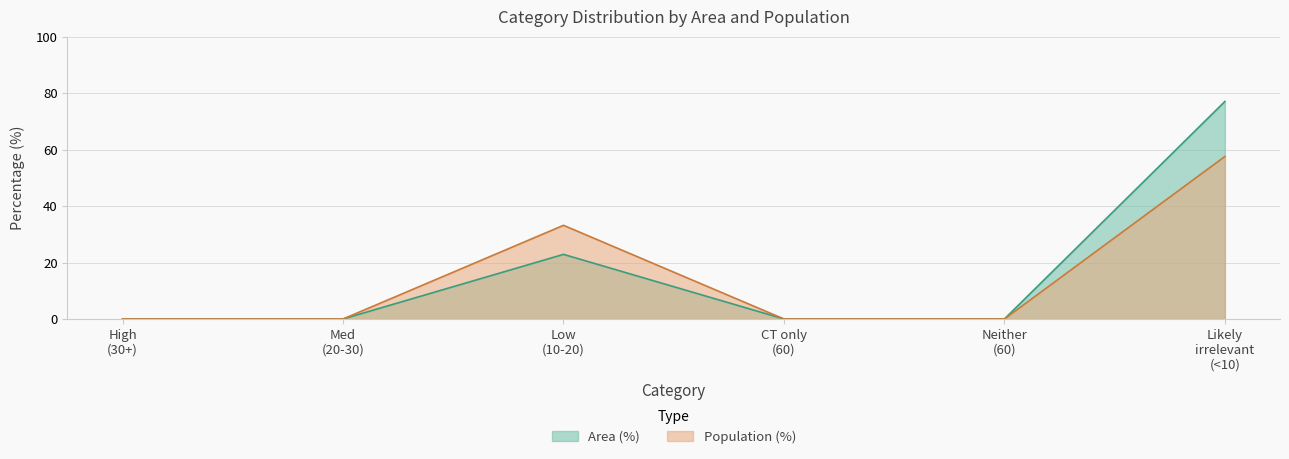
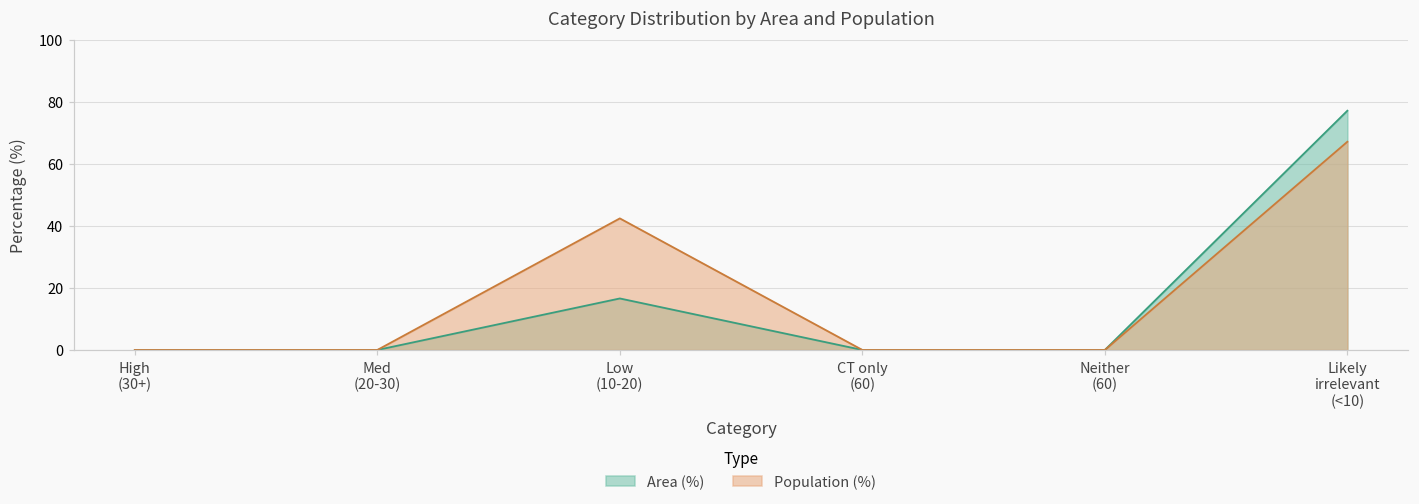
Area (%), Low (10-20): 23 -> 17
Population (%), Low (10-20): 33 -> 42
Population (%), Likely irrelevant (<10): 58 -> 67
